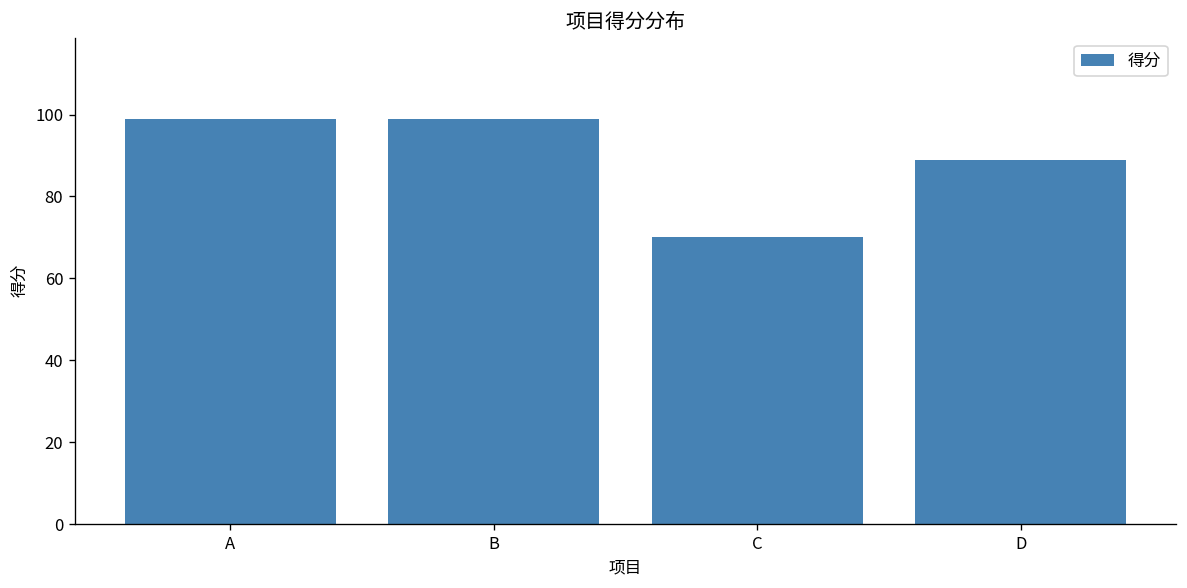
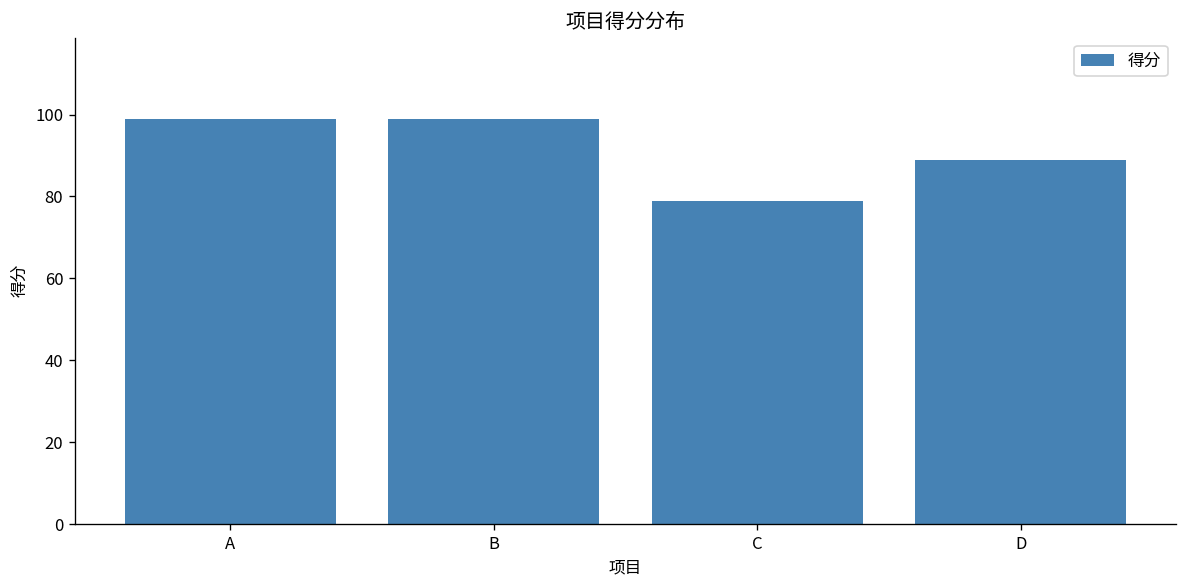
C: 70 -> 79
